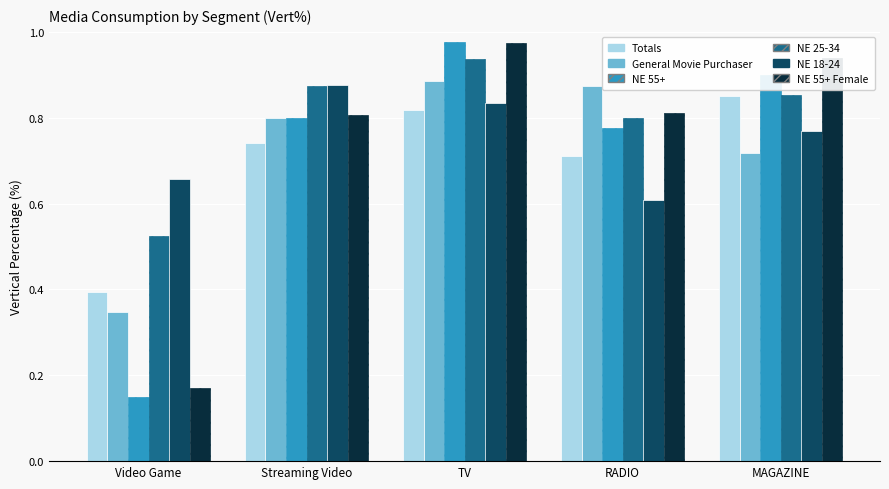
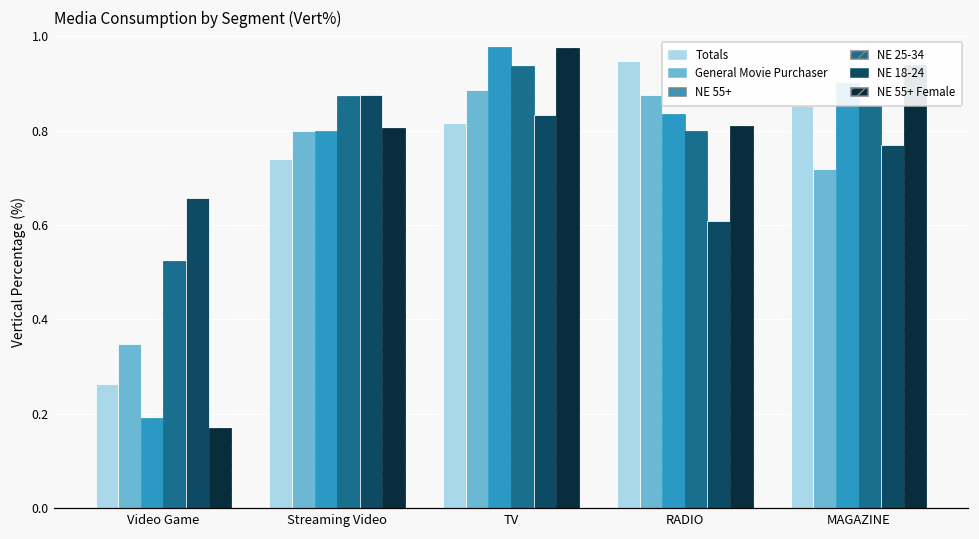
Totals, Video Game: 0.40 -> 0.26
NE 55+, Video Game: 0.15 -> 0.19
Totals, RADIO: 0.71 -> 0.95
NE 55+, RADIO: 0.78 -> 0.83
